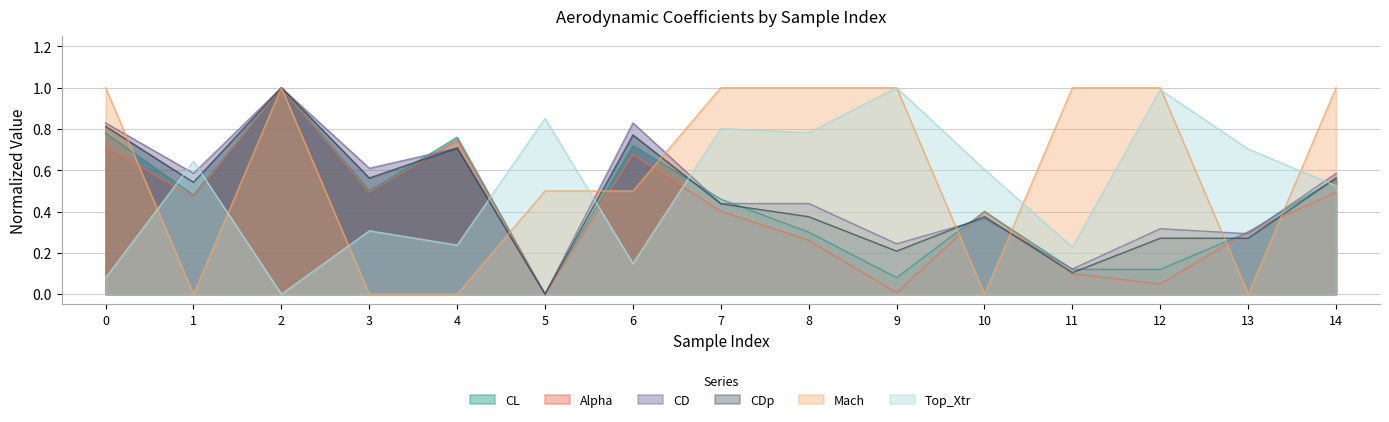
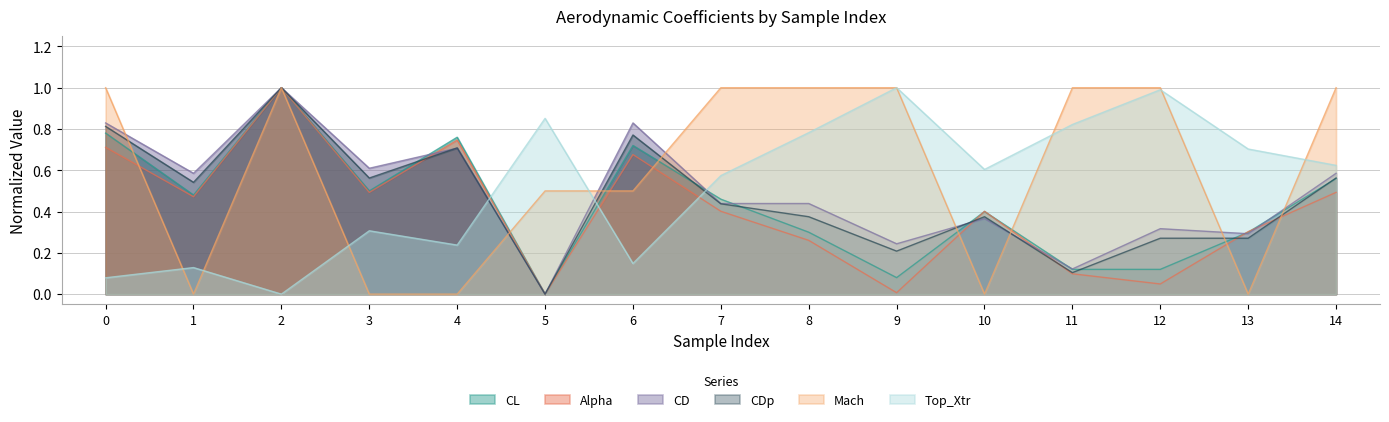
Top_Xtr, 1: 0.64 -> 0.13
Top_Xtr, 7: 0.80 -> 0.57
Top_Xtr, 11: 0.23 -> 0.82
Top_Xtr, 14: 0.52 -> 0.62
